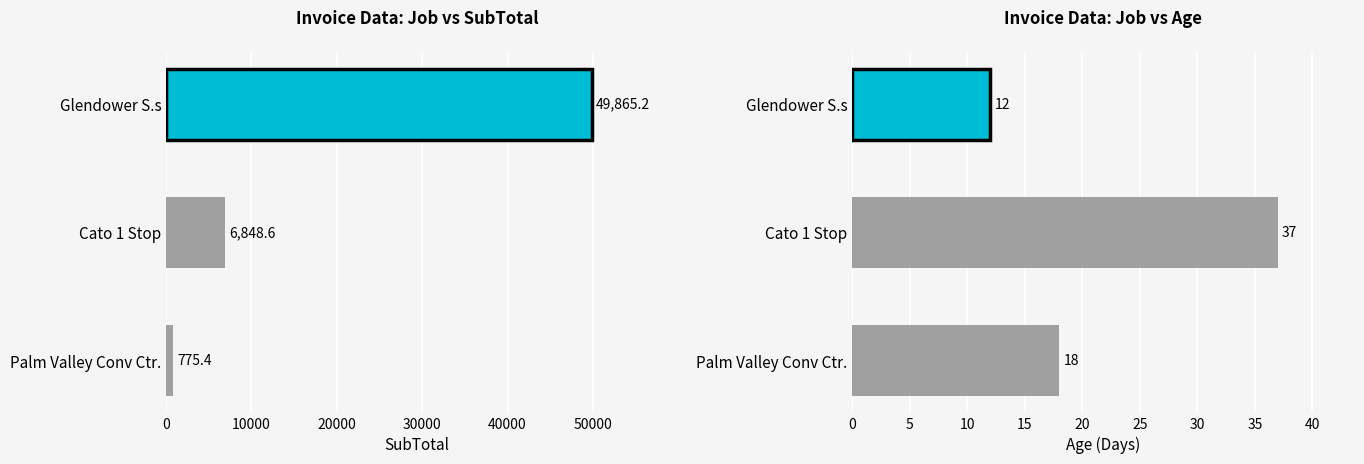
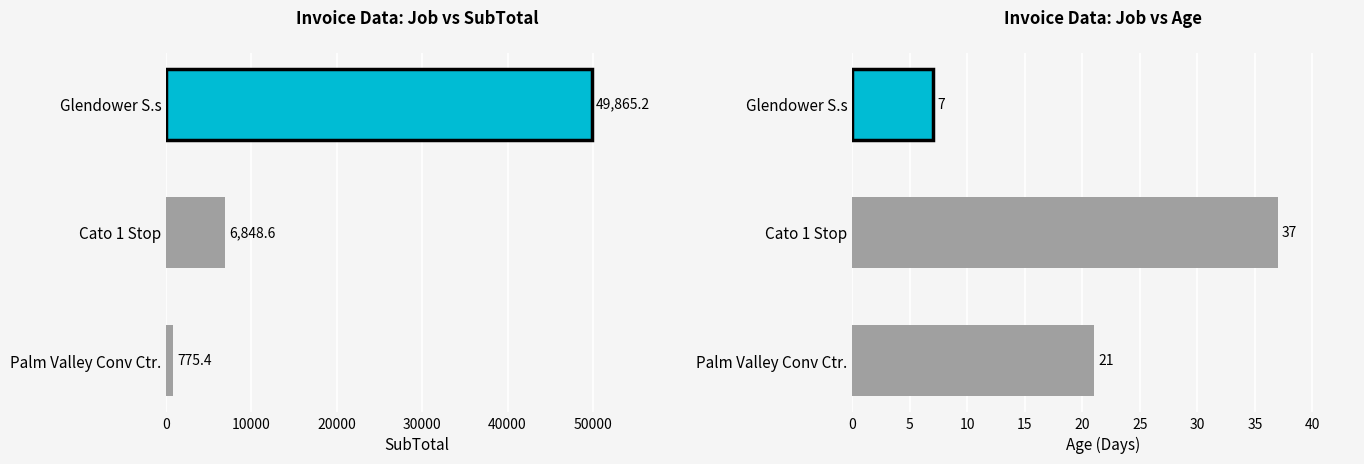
Invoice Data: Job vs Age, Glendower S.s: 12 -> 7
Invoice Data: Job vs Age, Palm Valley Conv Ctr.: 18 -> 21
